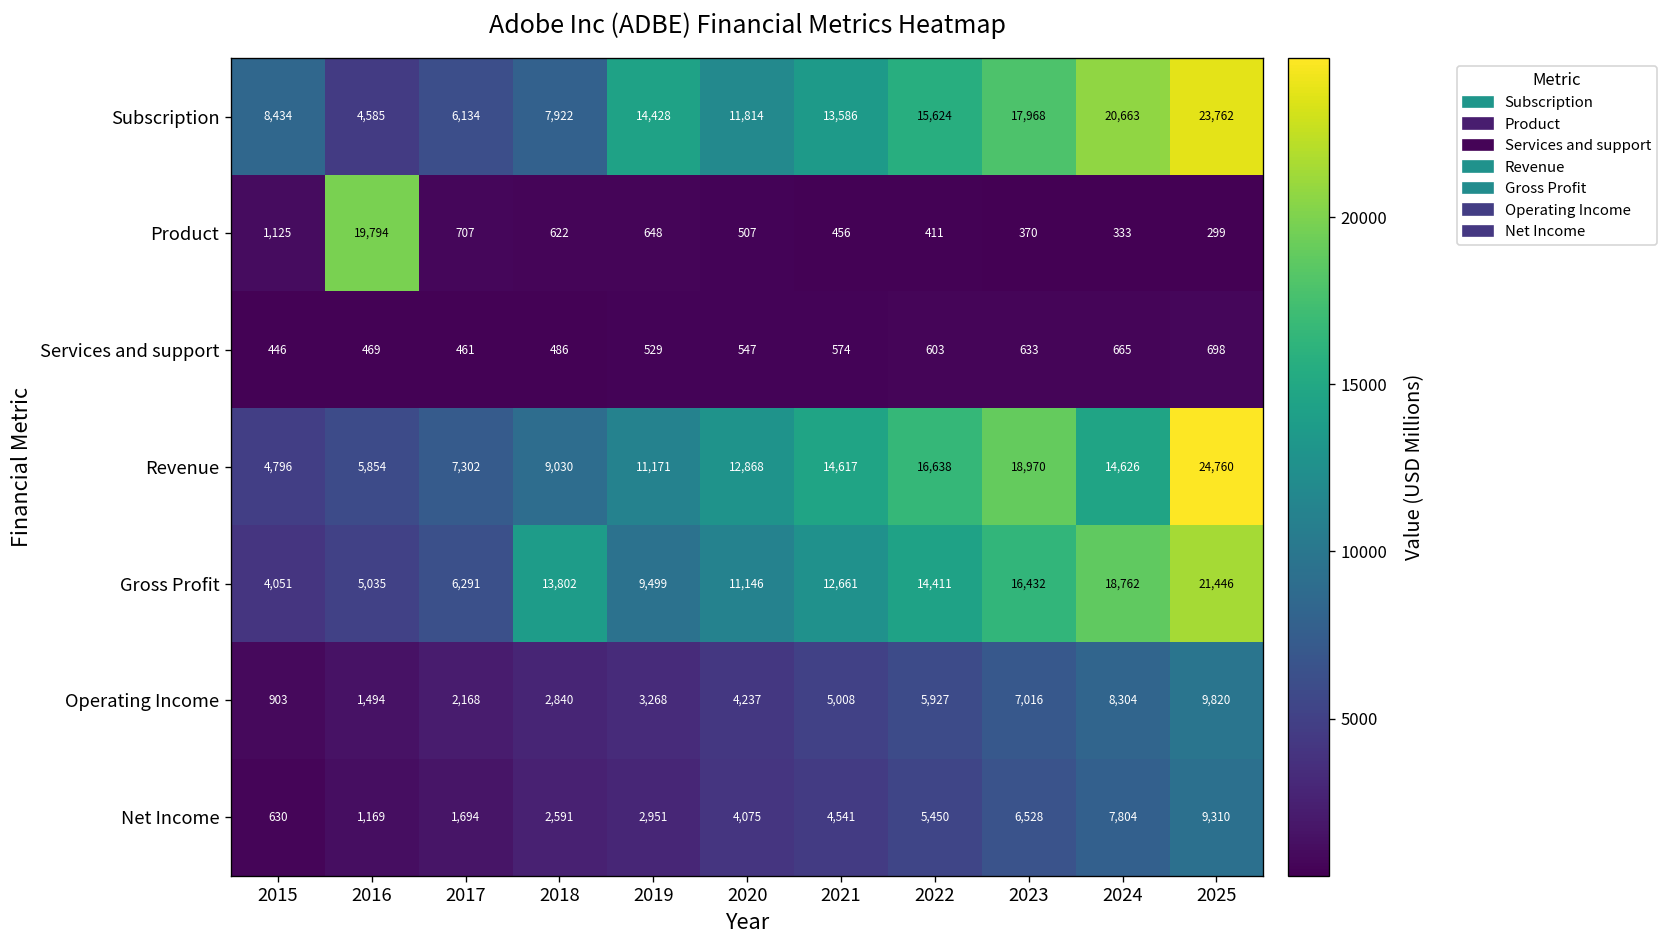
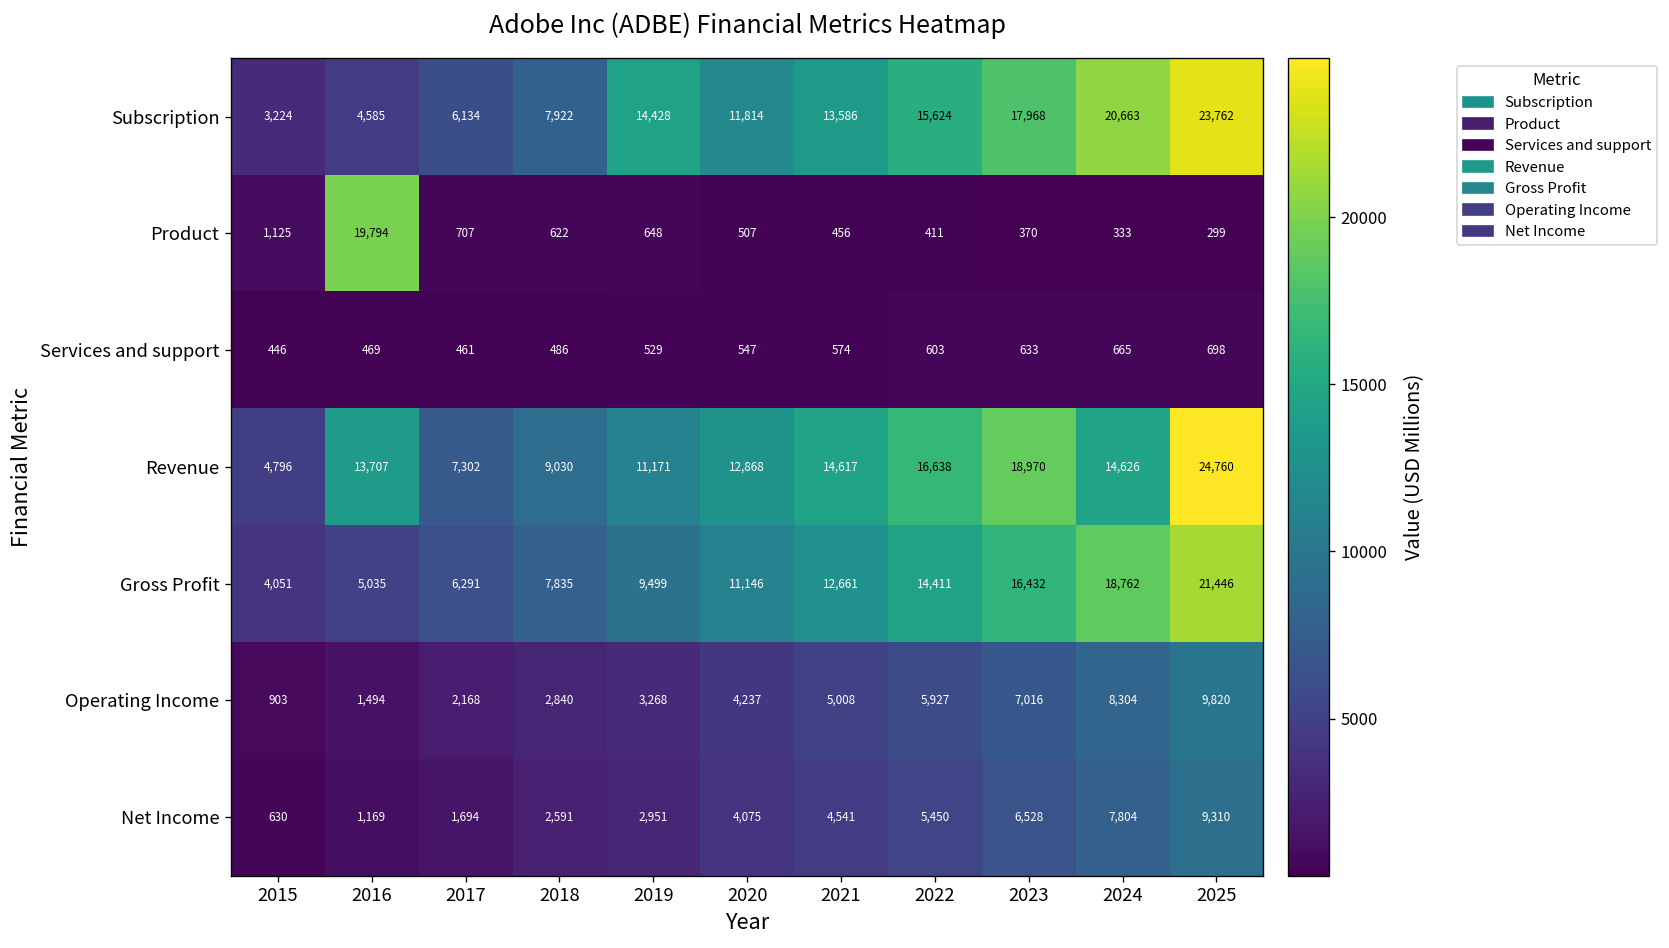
Subscription, 2015: 8,434 -> 3,224
Revenue, 2016: 5,854 -> 13,707
Gross Profit, 2018: 13,802 -> 7,835
